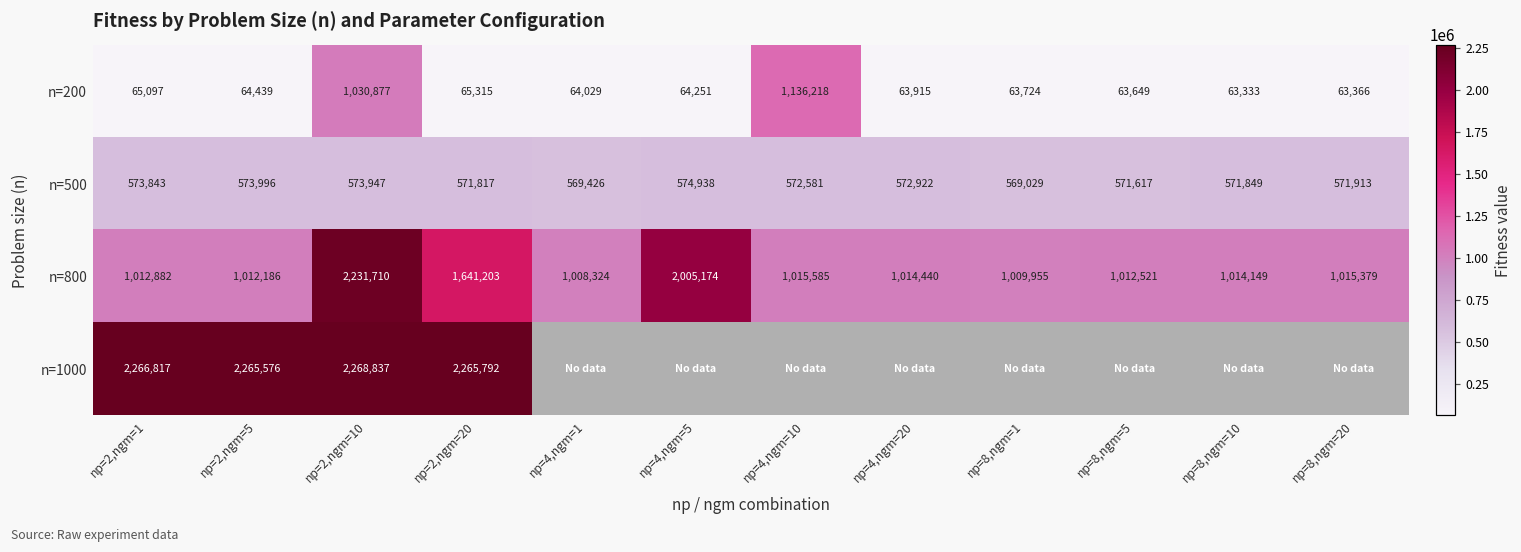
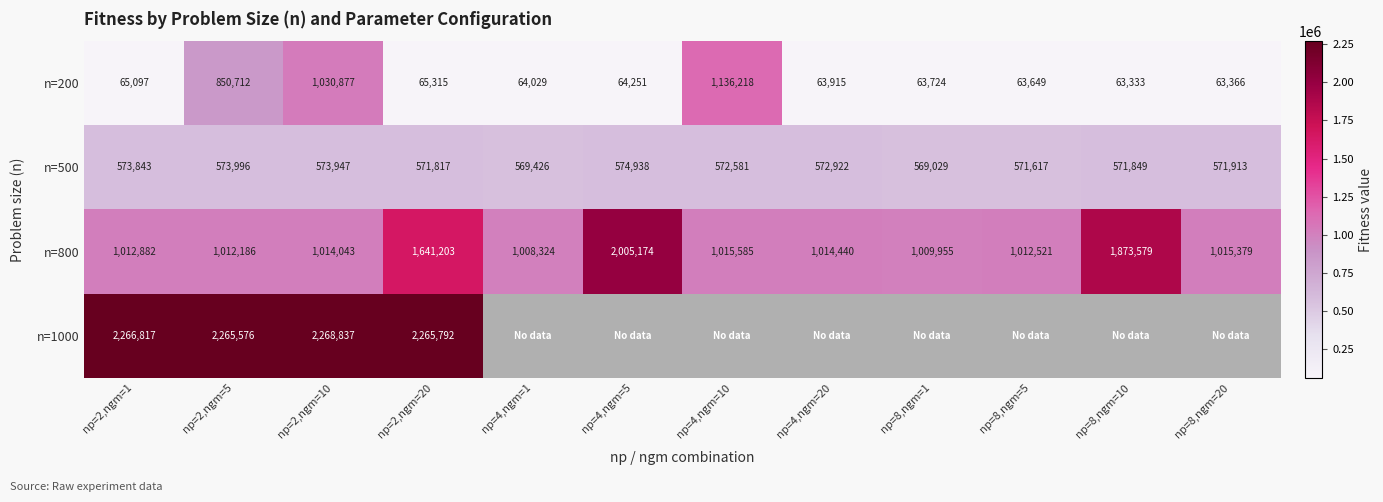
n=200, np=2,ngm=5: 64,439 -> 850,712
n=800, np=2,ngm=10: 2,231,710 -> 1,014,043
n=800, np=8,ngm=10: 1,014,149 -> 1,873,579
